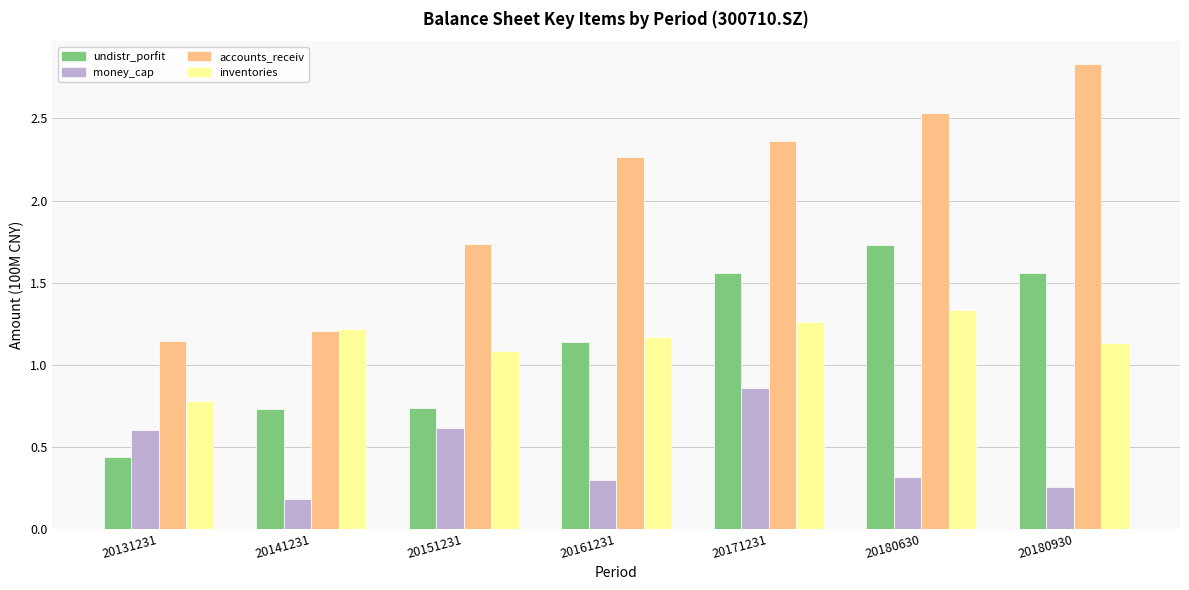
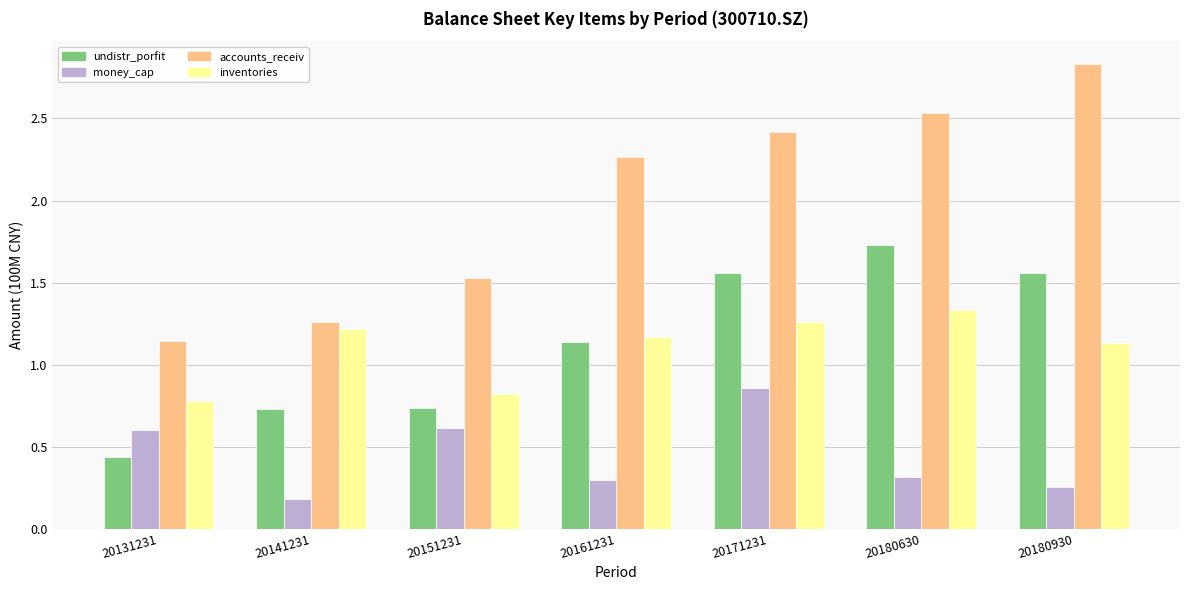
accounts_receiv, 20141231: 1.21 -> 1.26
accounts_receiv, 20151231: 1.73 -> 1.52
inventories, 20151231: 1.08 -> 0.82
accounts_receiv, 20171231: 2.36 -> 2.42
